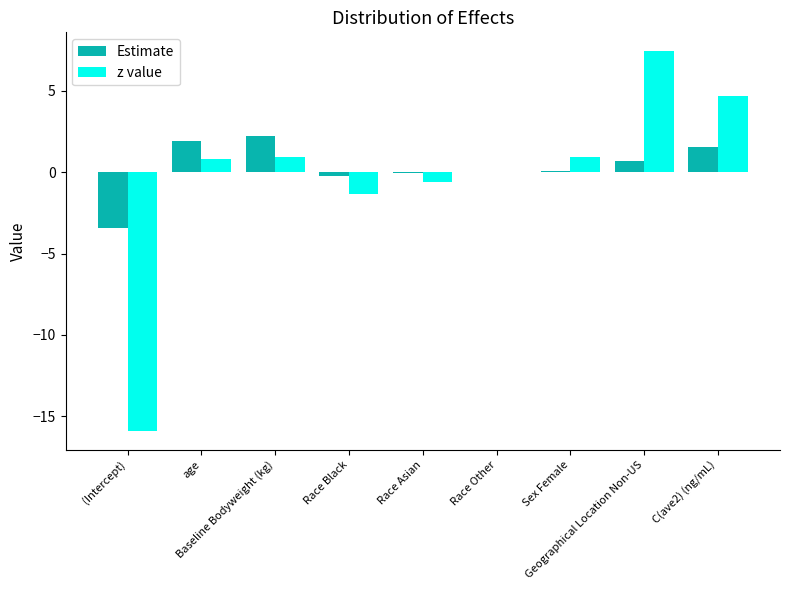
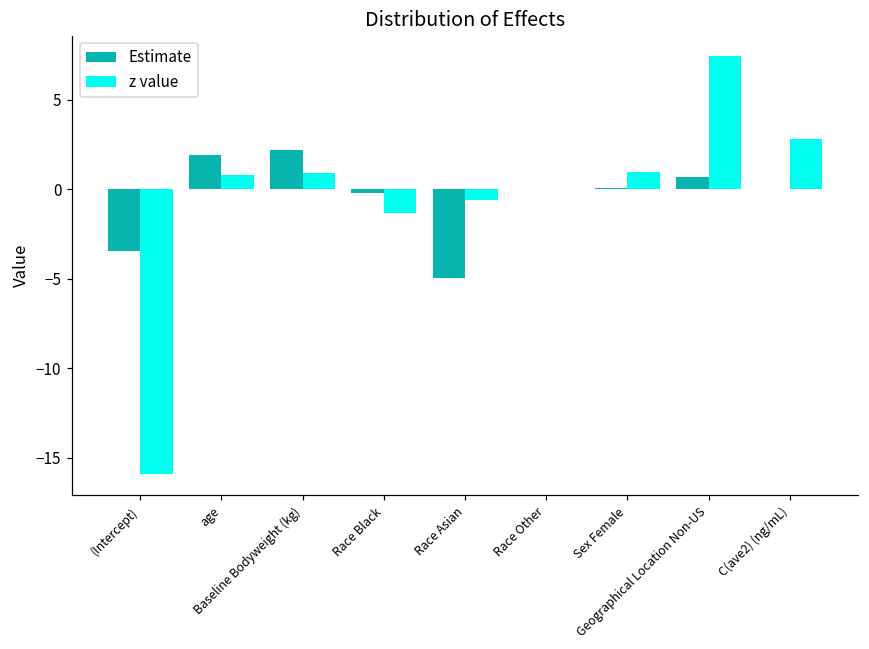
Estimate, Race Asian: -0.1 -> -5.0
Estimate, C(ave2) (ng/mL): 1.5 -> 0.0
z value, C(ave2) (ng/mL): 4.7 -> 2.8
